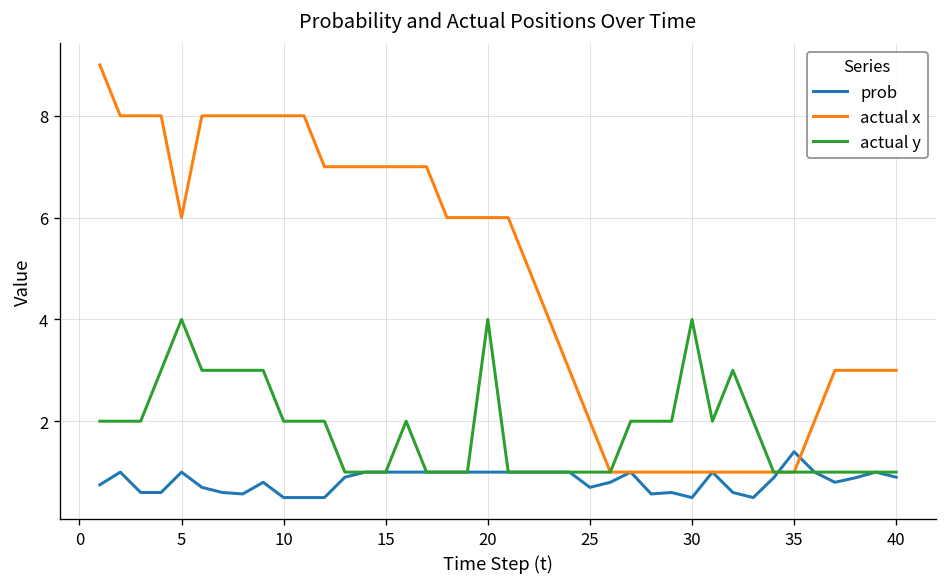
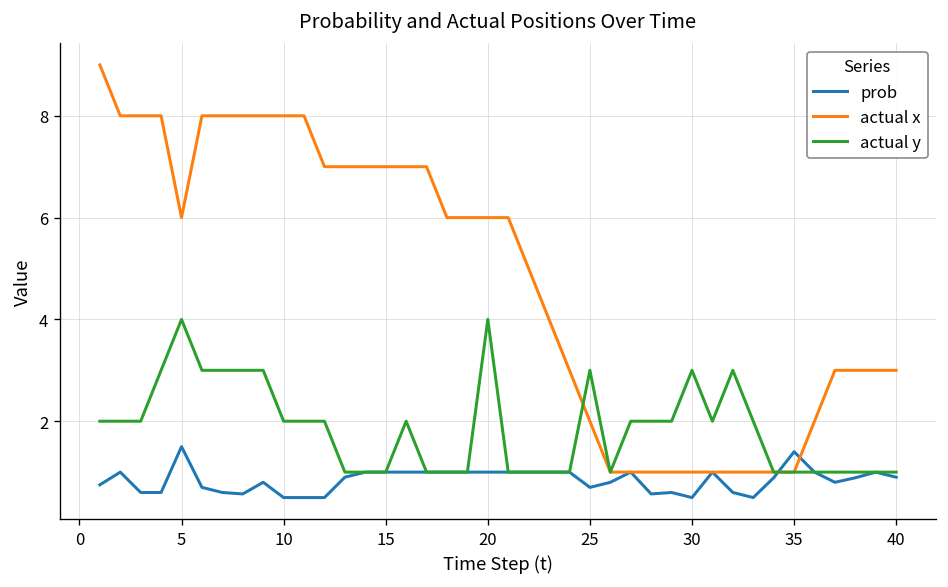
prob, 5: 1.0 -> 1.5
actual y, 25: 1 -> 3
actual y, 30: 4 -> 3
